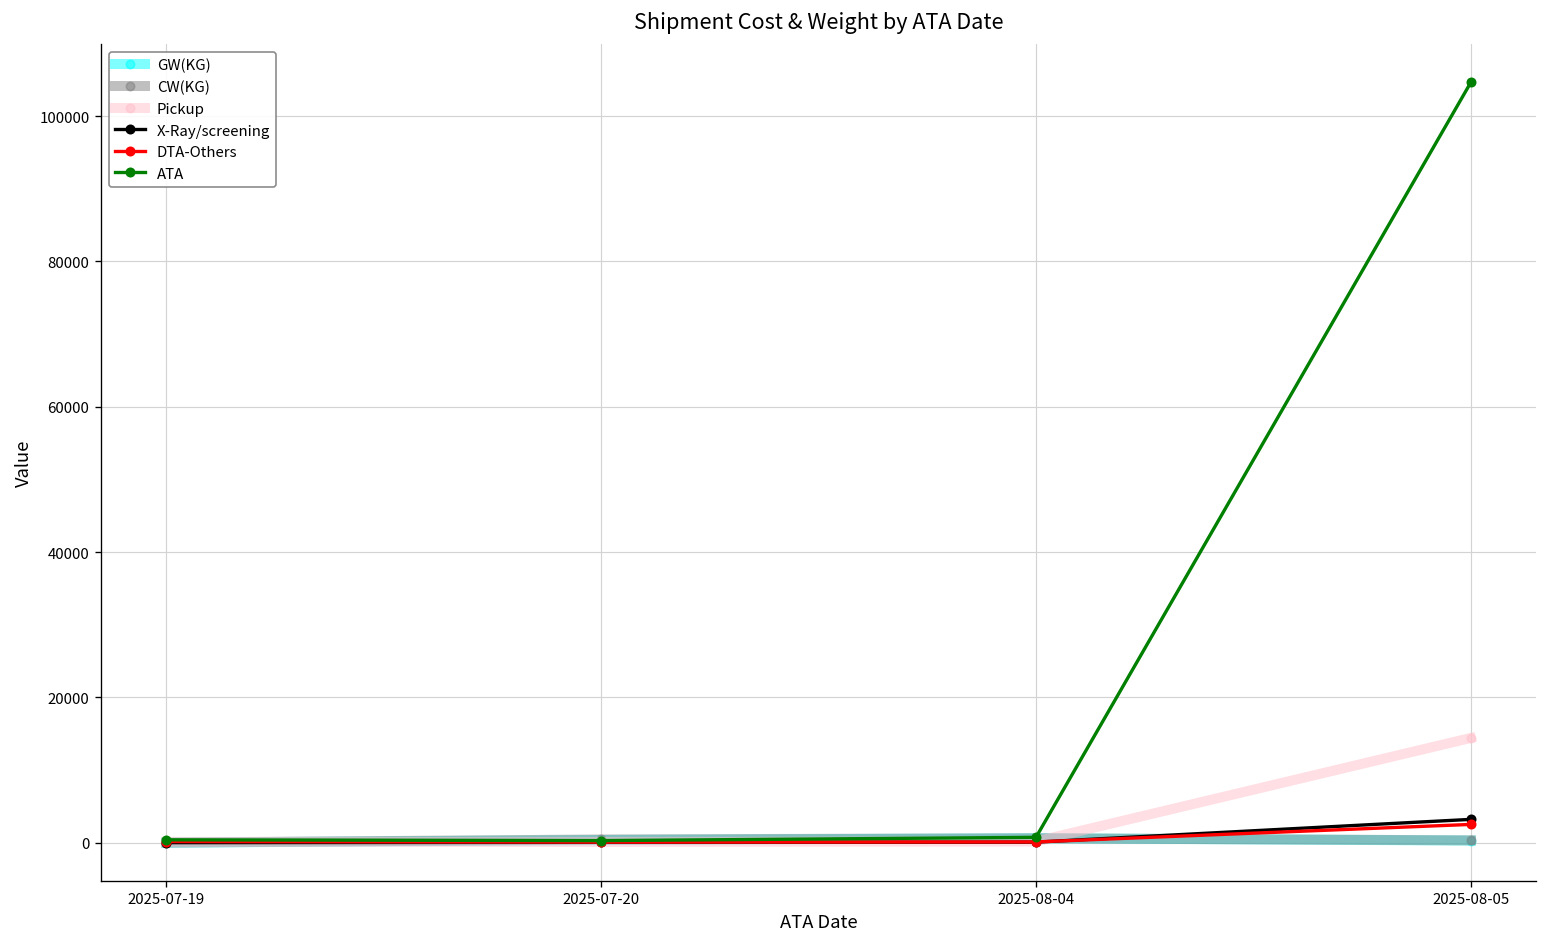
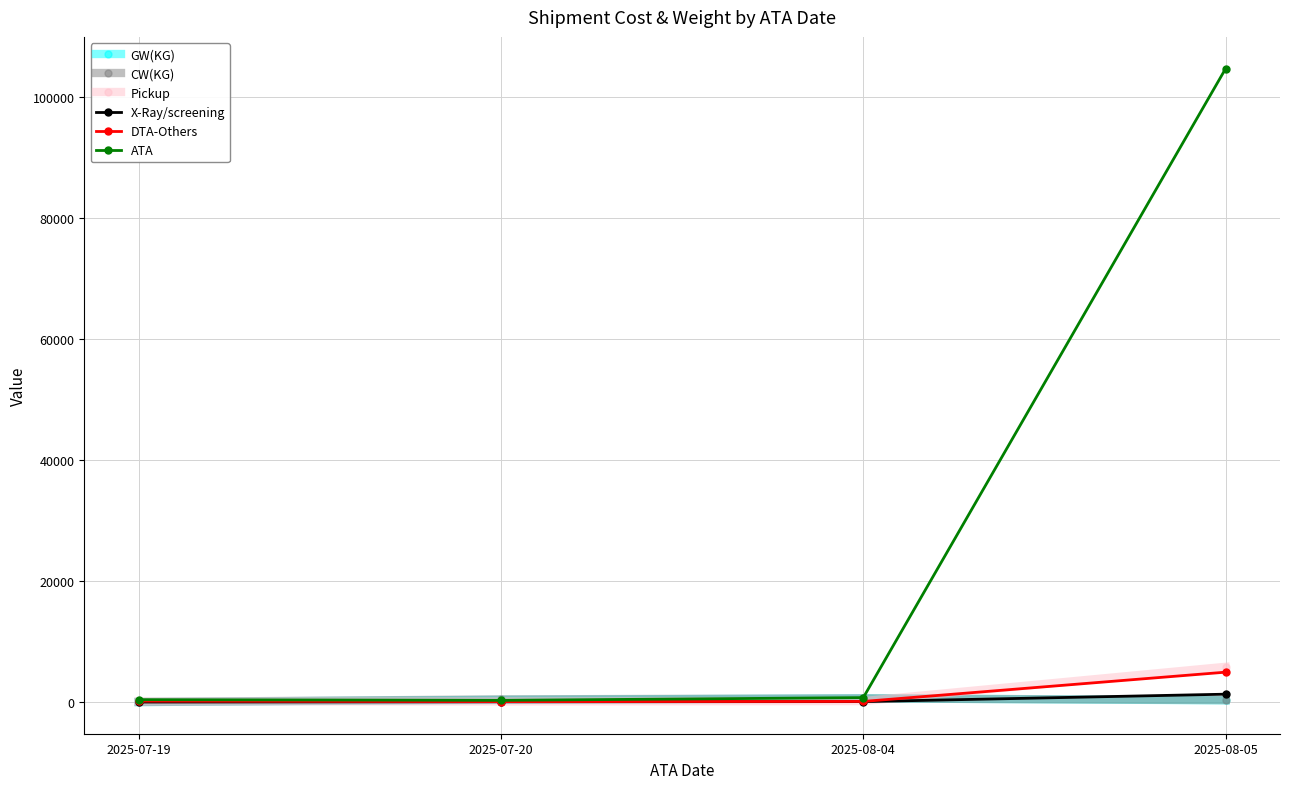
Pickup, 2025-08-05: 14000 -> 6000
X-Ray/screening, 2025-08-05: 3000 -> 1000
DTA-Others, 2025-08-05: 3000 -> 5000
